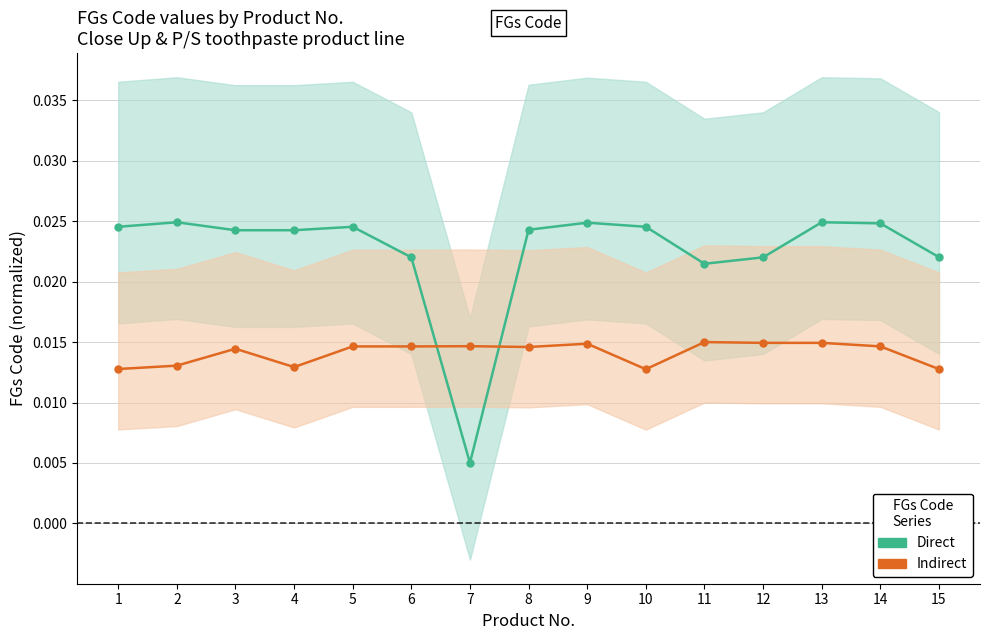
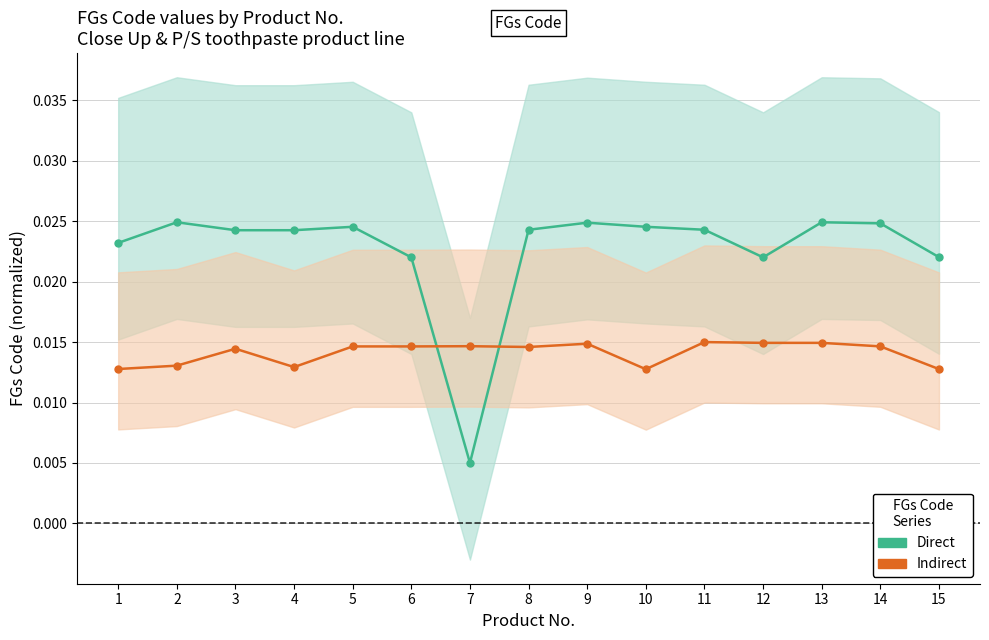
Direct, 1: 0.0245 -> 0.0232
Direct, 11: 0.0215 -> 0.0243
